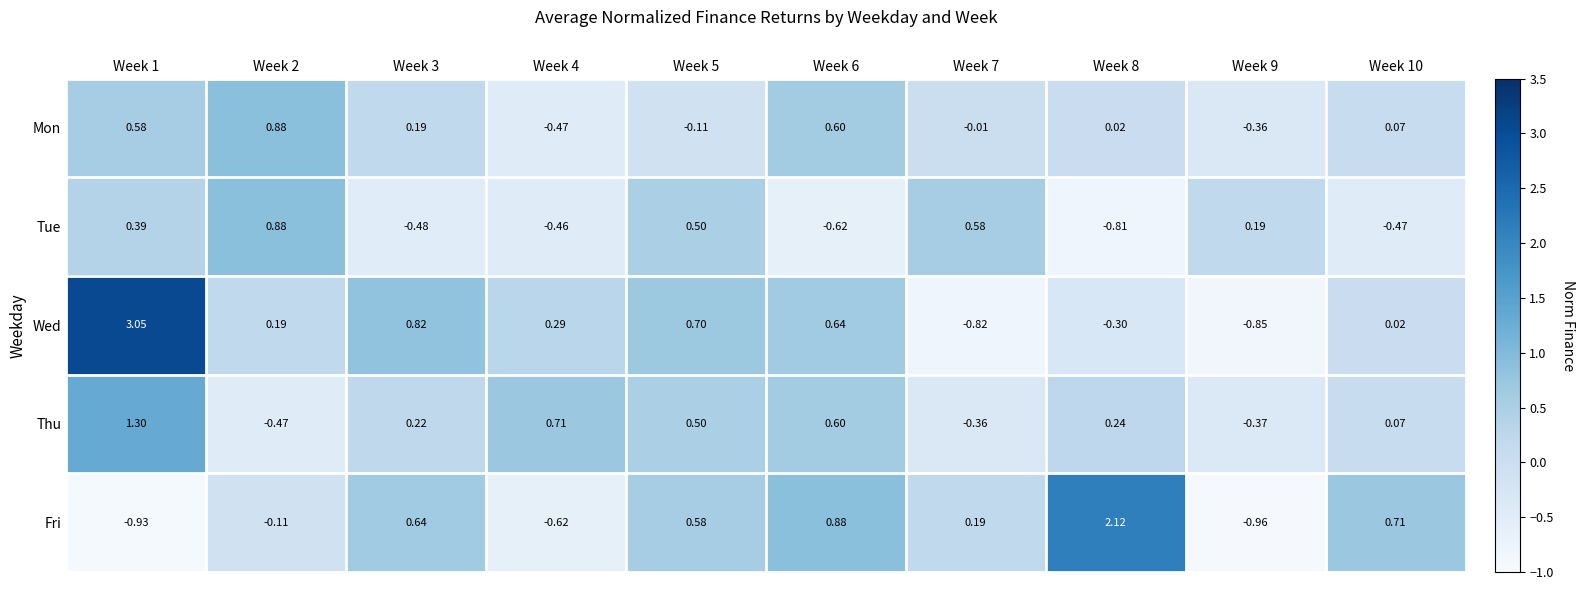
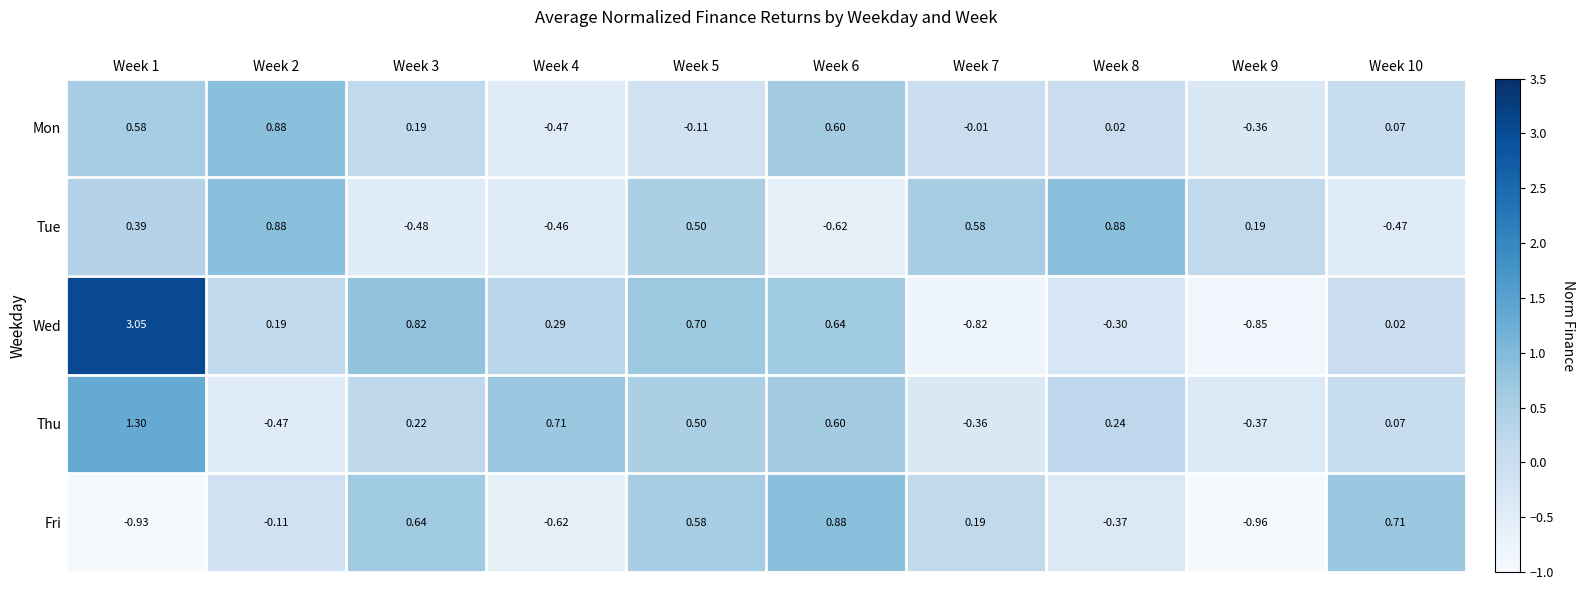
Tue, Week 8: -0.81 -> 0.88
Fri, Week 8: 2.12 -> -0.37
